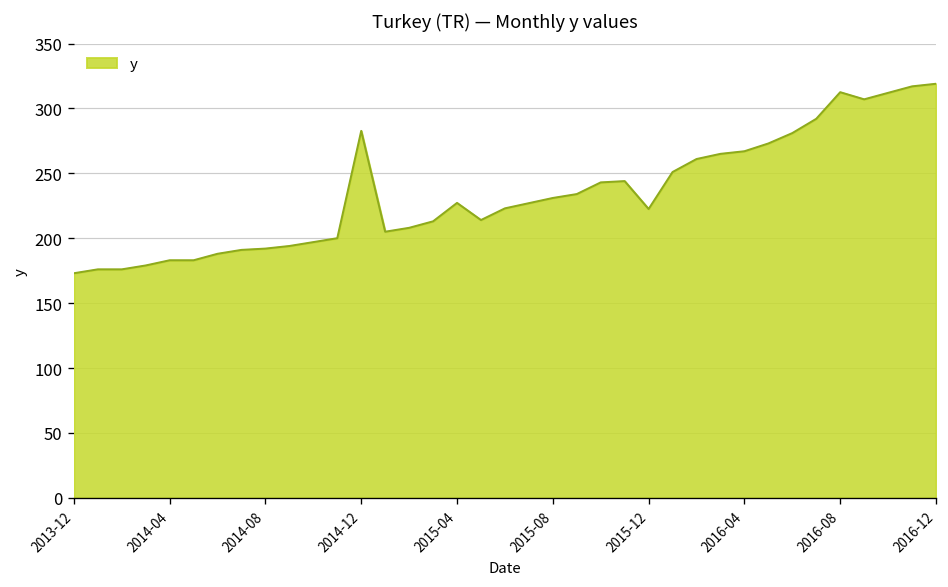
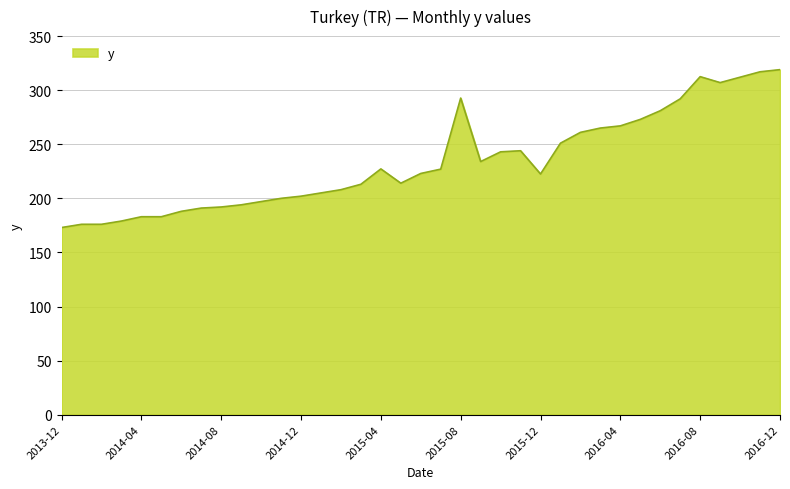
2014-12: 283 -> 202
2015-08: 231 -> 293
